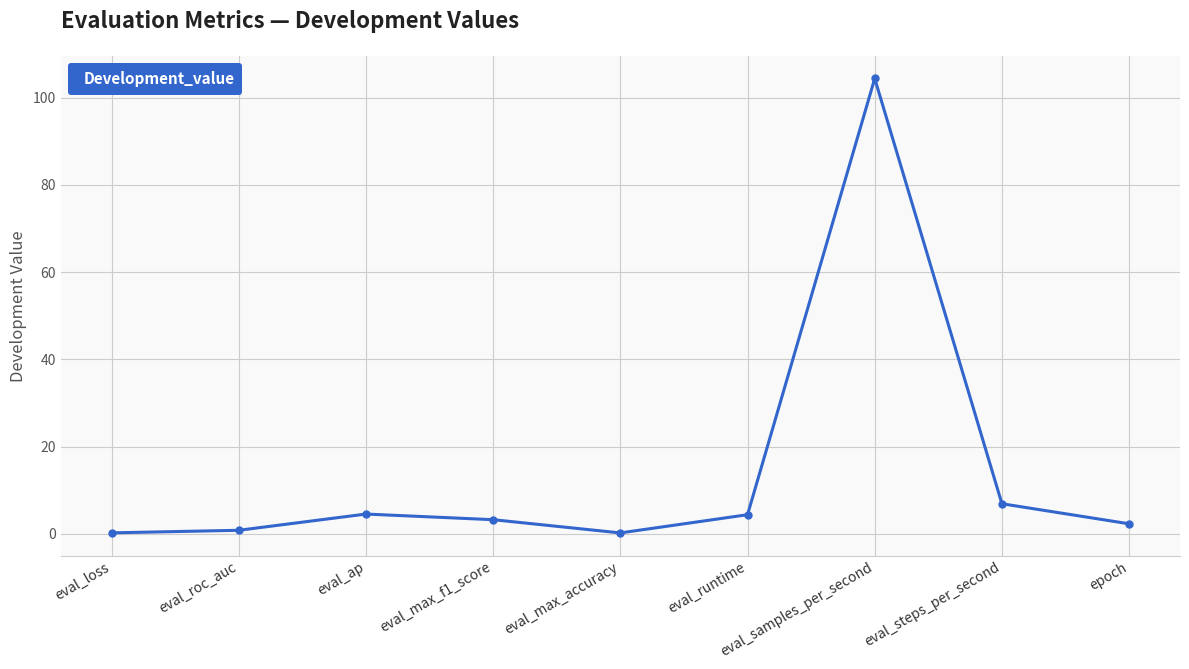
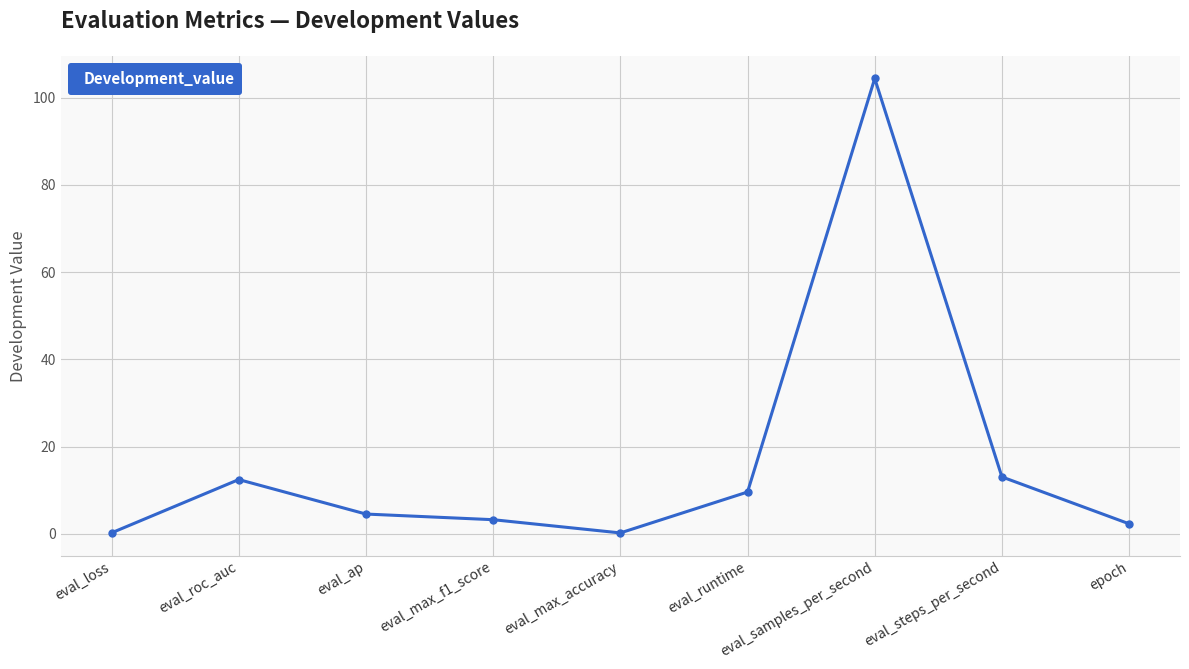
eval_roc_auc: 1 -> 12
eval_runtime: 4 -> 10
eval_steps_per_second: 7 -> 13
